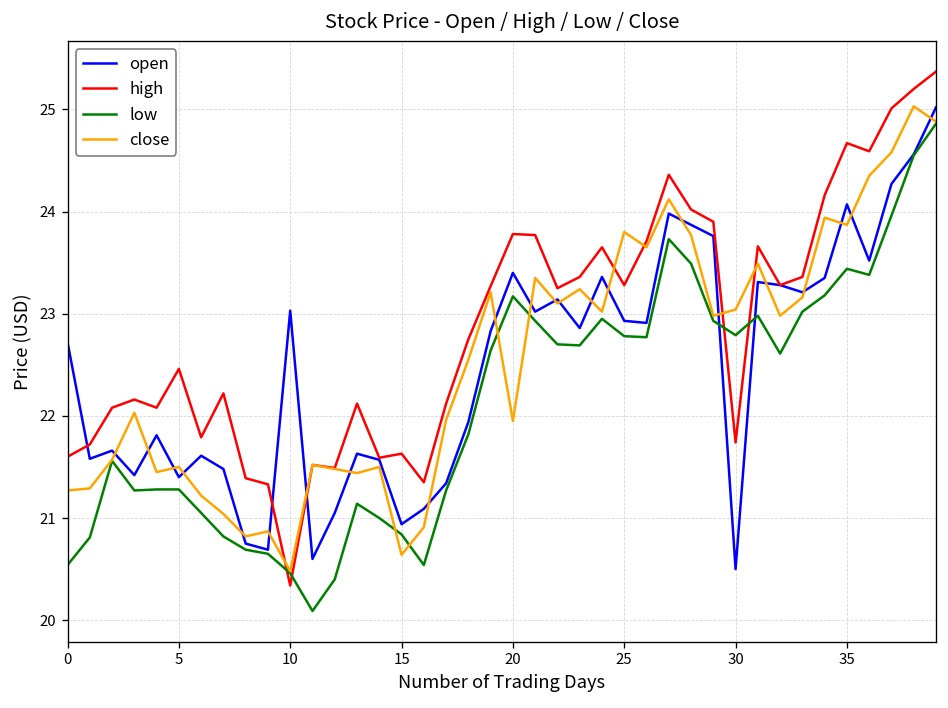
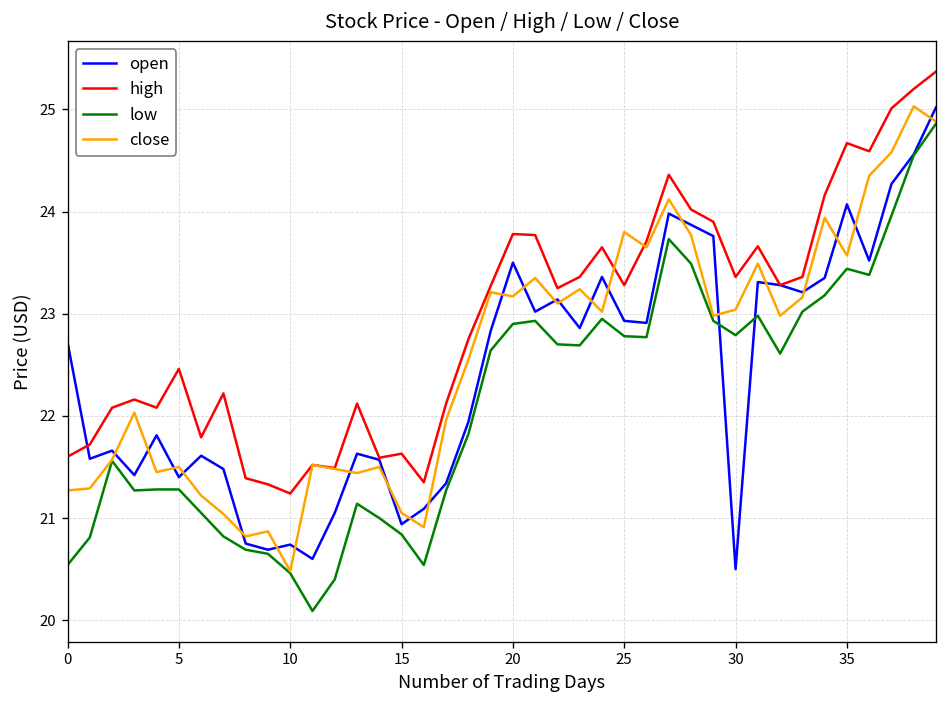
open, 10: 23.0 -> 20.7
high, 10: 20.3 -> 21.2
close, 15: 20.6 -> 21.1
open, 20: 23.4 -> 23.5
low, 20: 23.2 -> 22.9
close, 20: 22.0 -> 23.2
high, 30: 21.7 -> 23.4
close, 35: 23.9 -> 23.6
